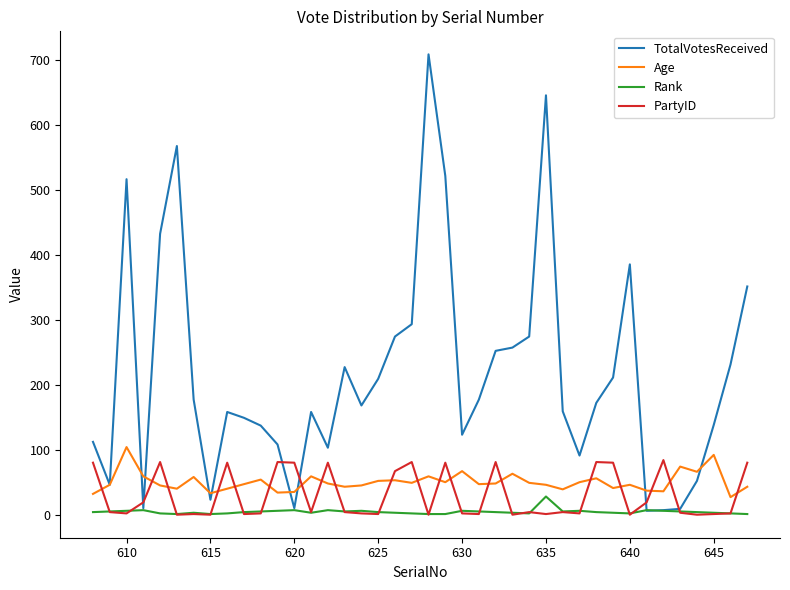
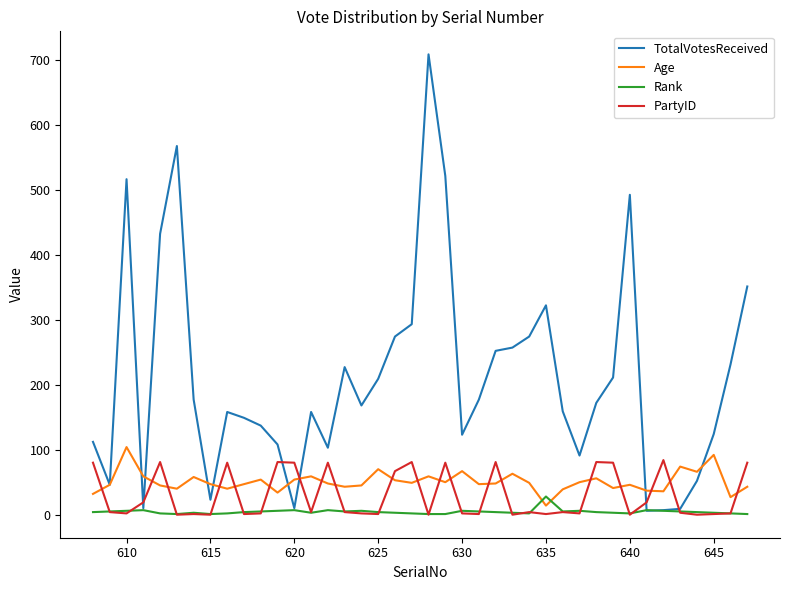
Age, 615: 30 -> 50
Age, 620: 40 -> 50
Age, 625: 50 -> 70
TotalVotesReceived, 635: 650 -> 320
Age, 635: 50 -> 10
TotalVotesReceived, 640: 390 -> 490
TotalVotesReceived, 645: 140 -> 120
